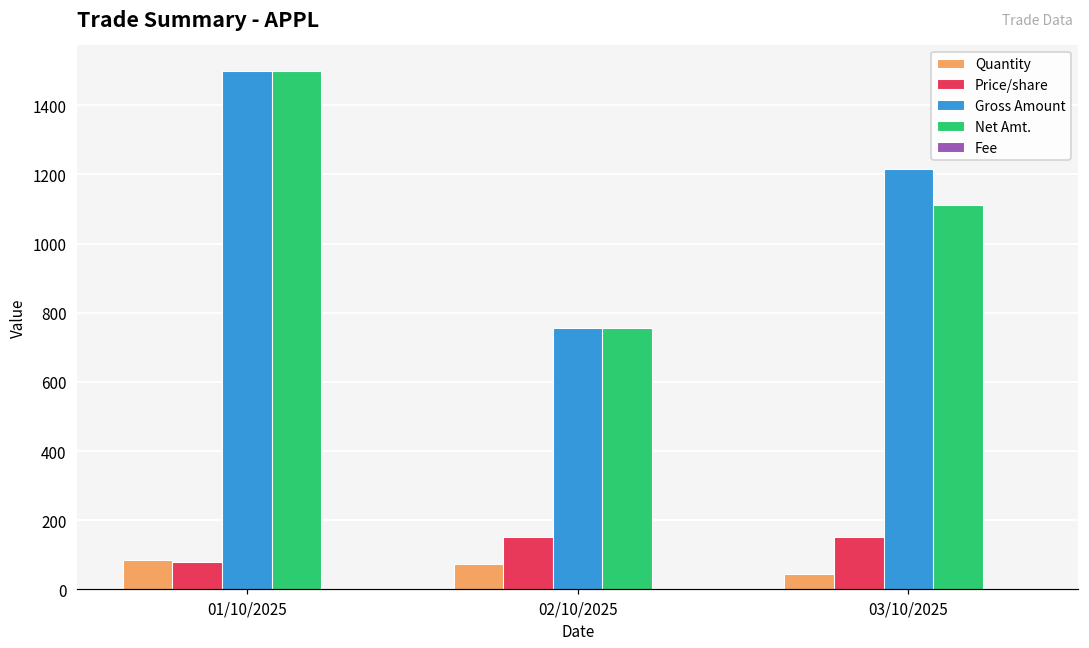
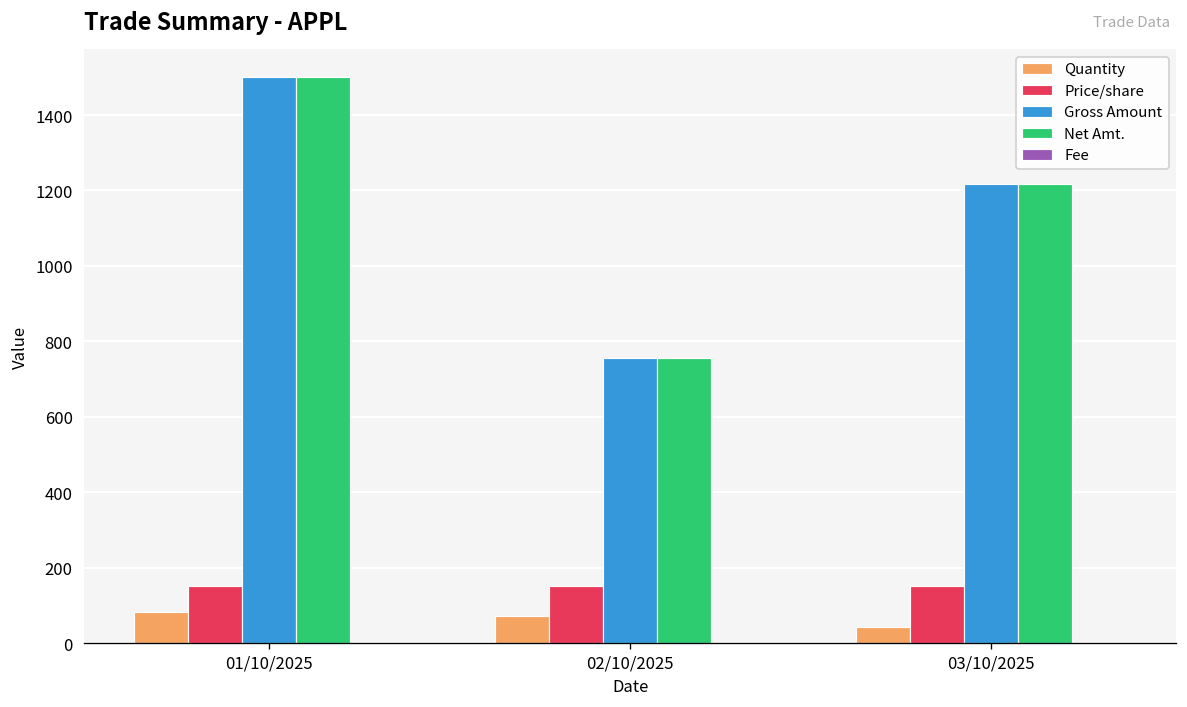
Price/share, 01/10/2025: 80 -> 150
Net Amt., 03/10/2025: 1110 -> 1220
